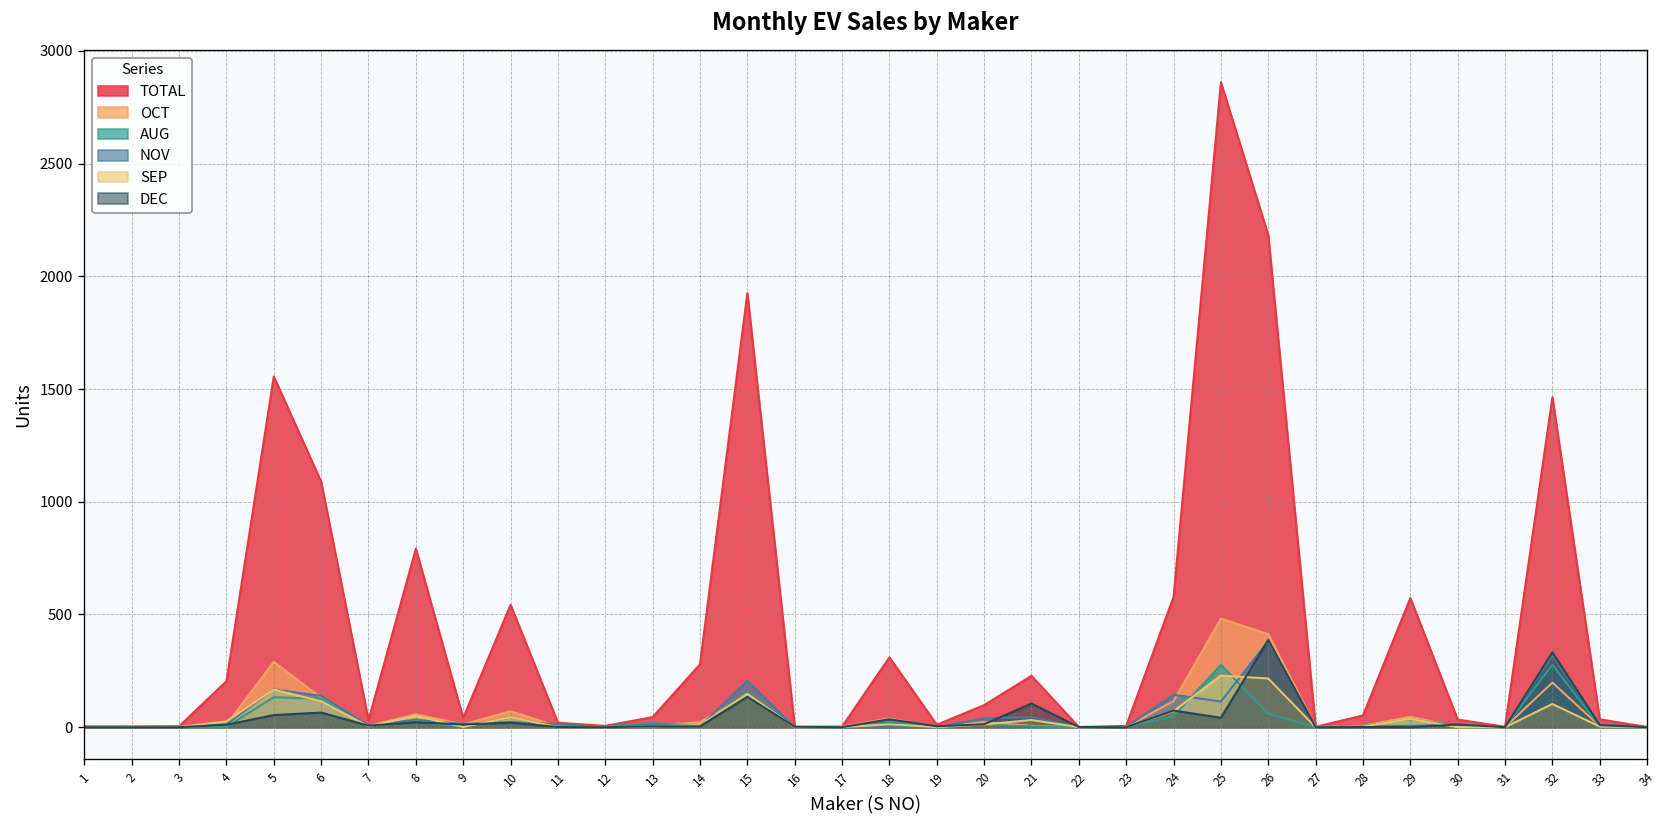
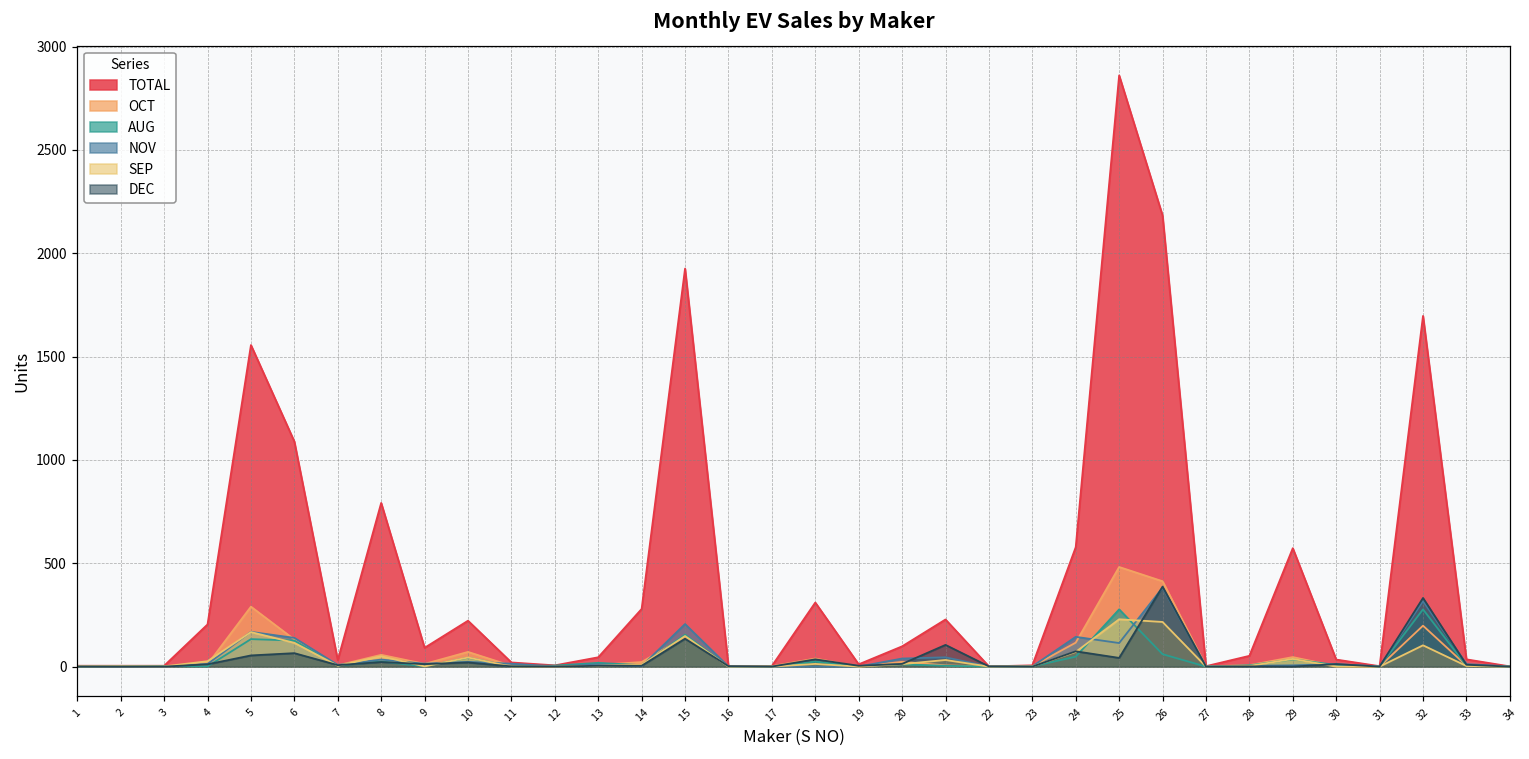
TOTAL, 9: 40 -> 90
TOTAL, 10: 540 -> 220
TOTAL, 32: 1460 -> 1700
